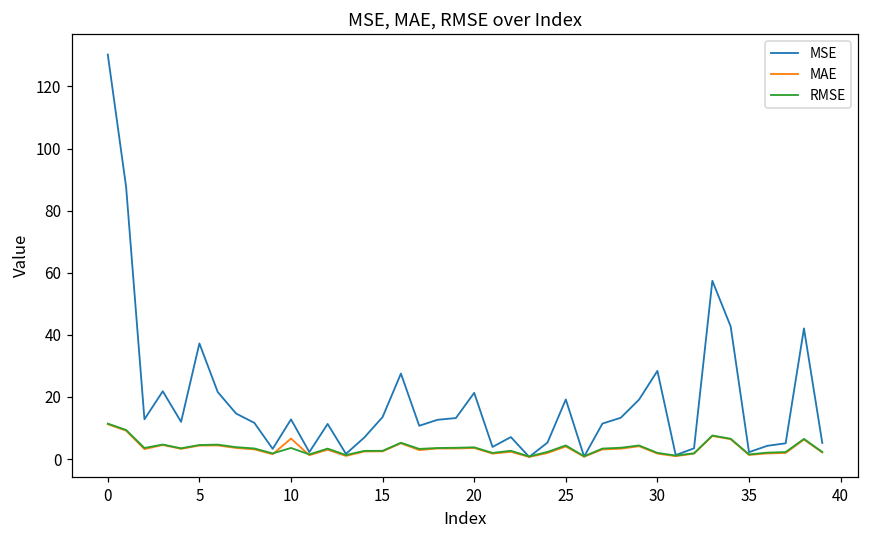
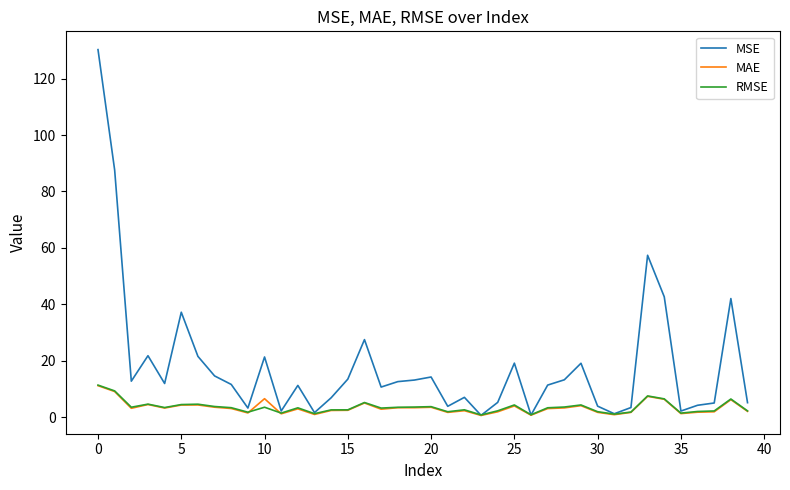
MSE, 10: 13 -> 21
MSE, 20: 21 -> 14
MSE, 30: 28 -> 4
